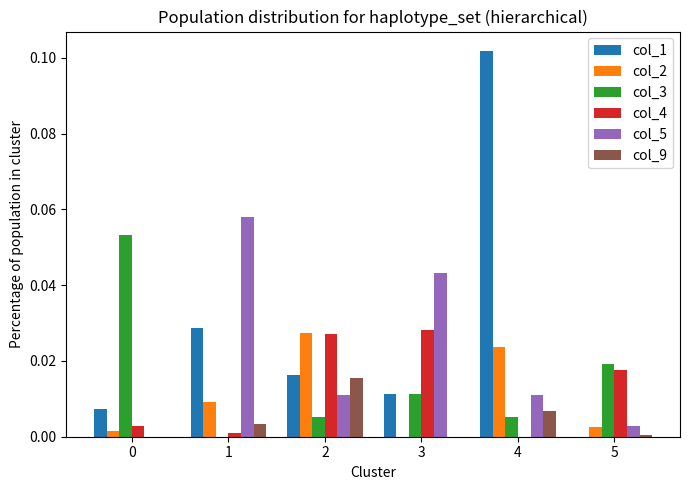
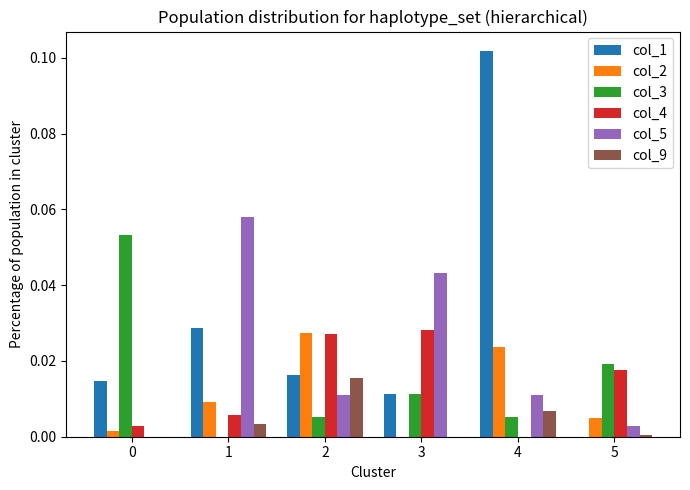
col_1, 0: 0.007 -> 0.015
col_4, 1: 0.001 -> 0.006
col_2, 5: 0.003 -> 0.005
